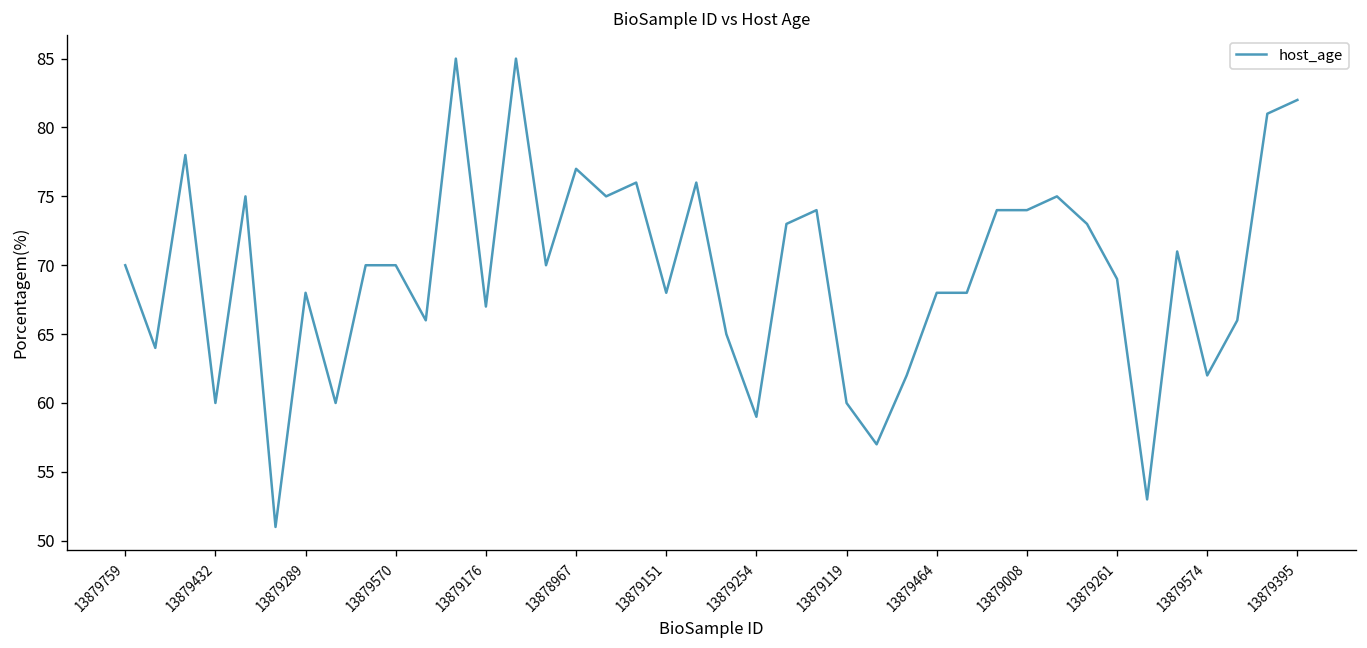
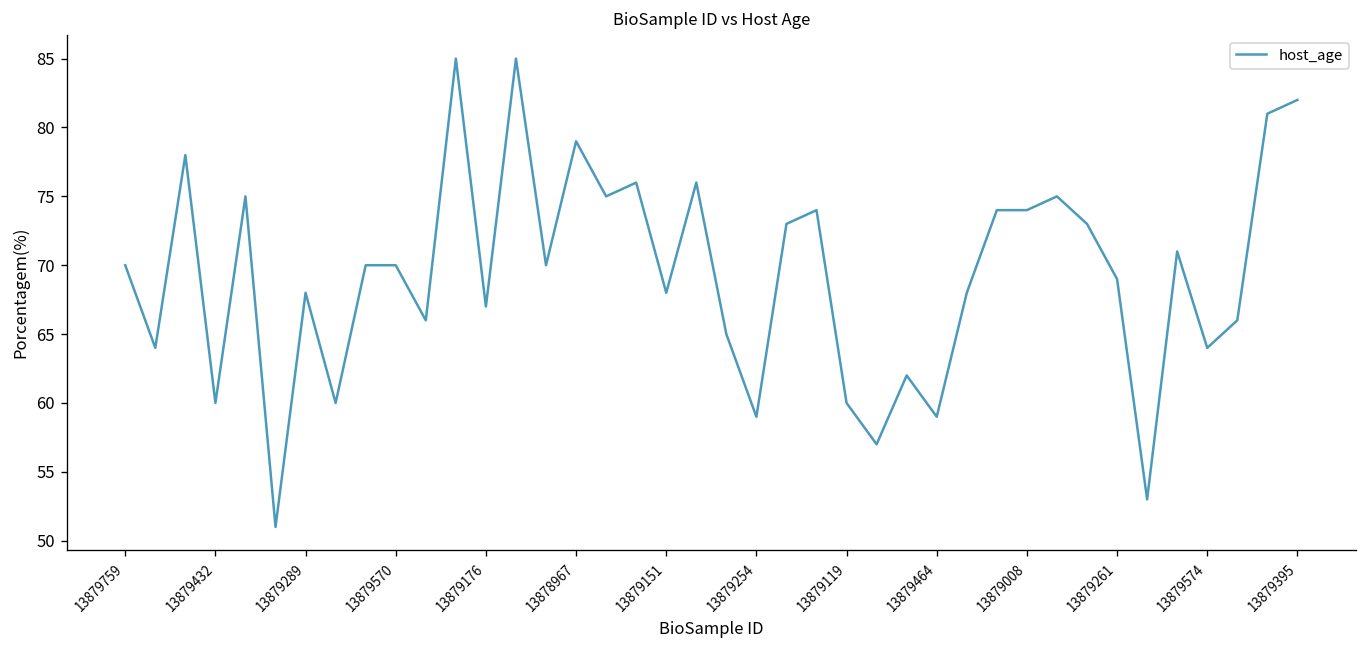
13878967: 77 -> 79
13879464: 68 -> 59
13879574: 62 -> 64
